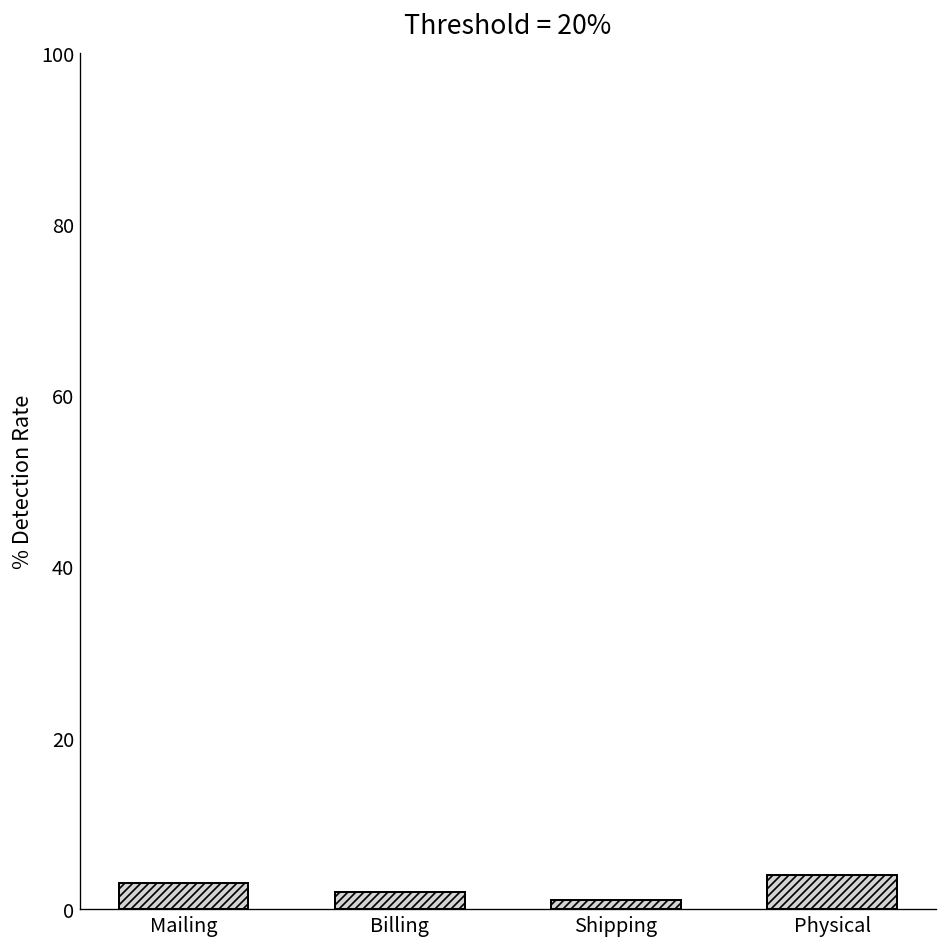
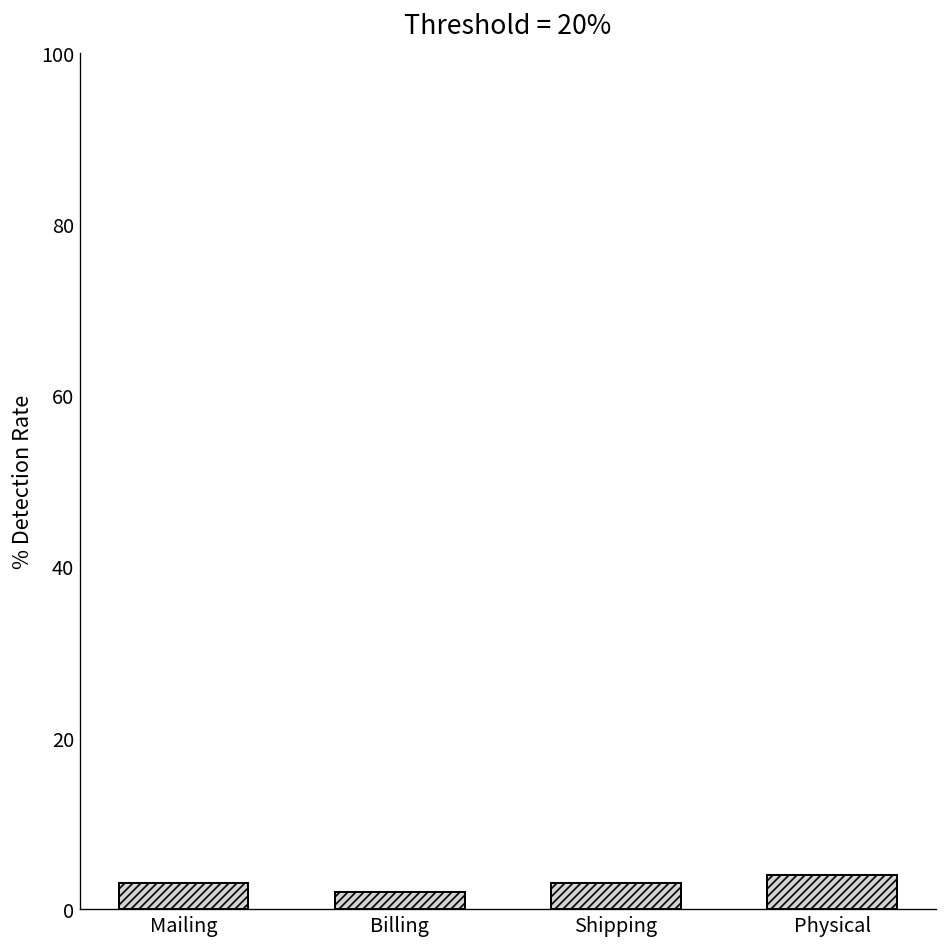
Shipping: 1 -> 3
